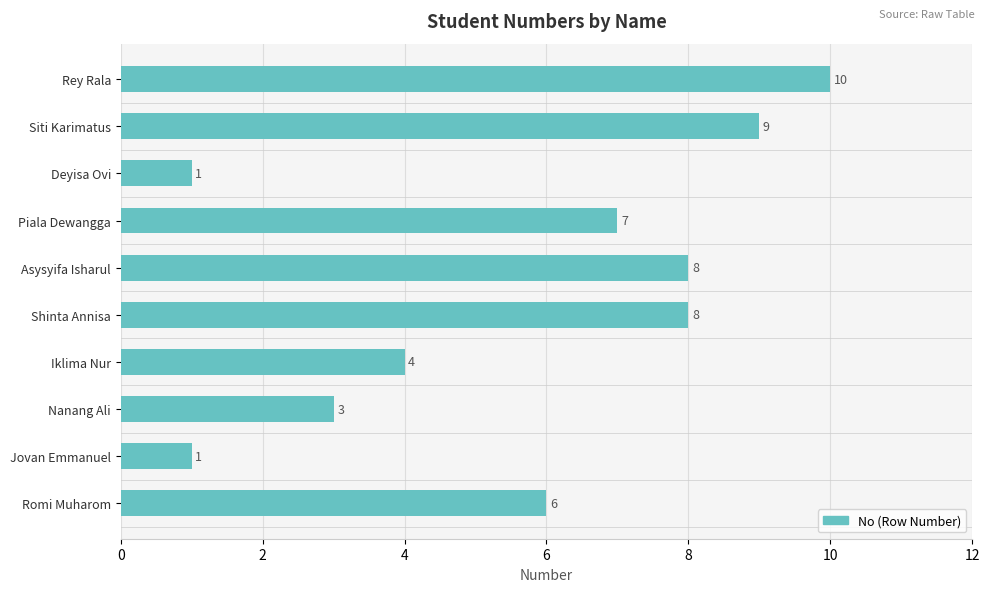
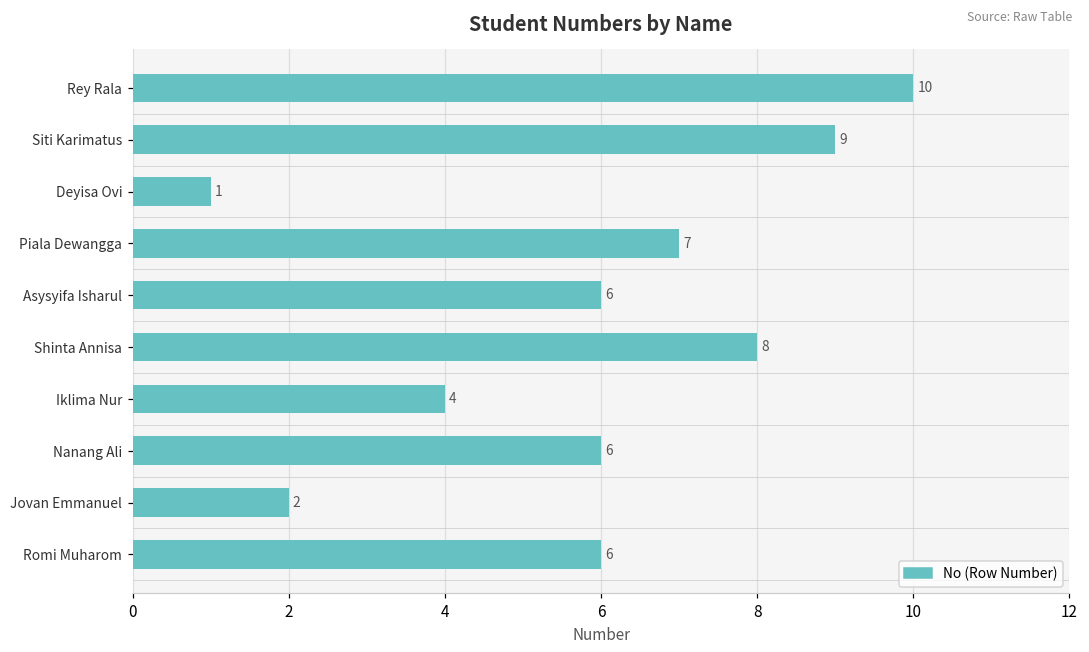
Asysyifa Isharul: 8 -> 6
Nanang Ali: 3 -> 6
Jovan Emmanuel: 1 -> 2
